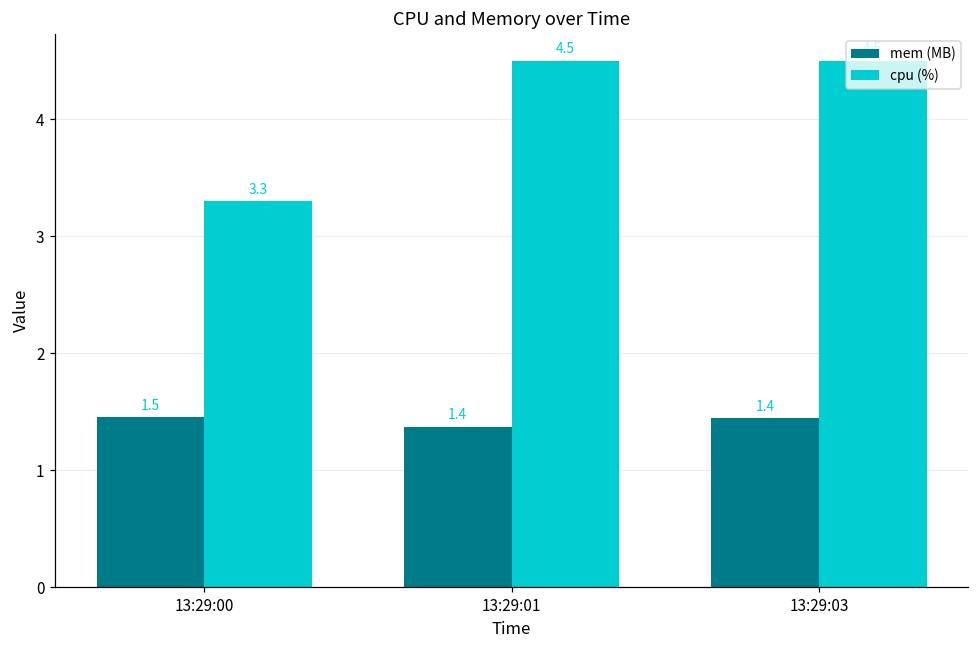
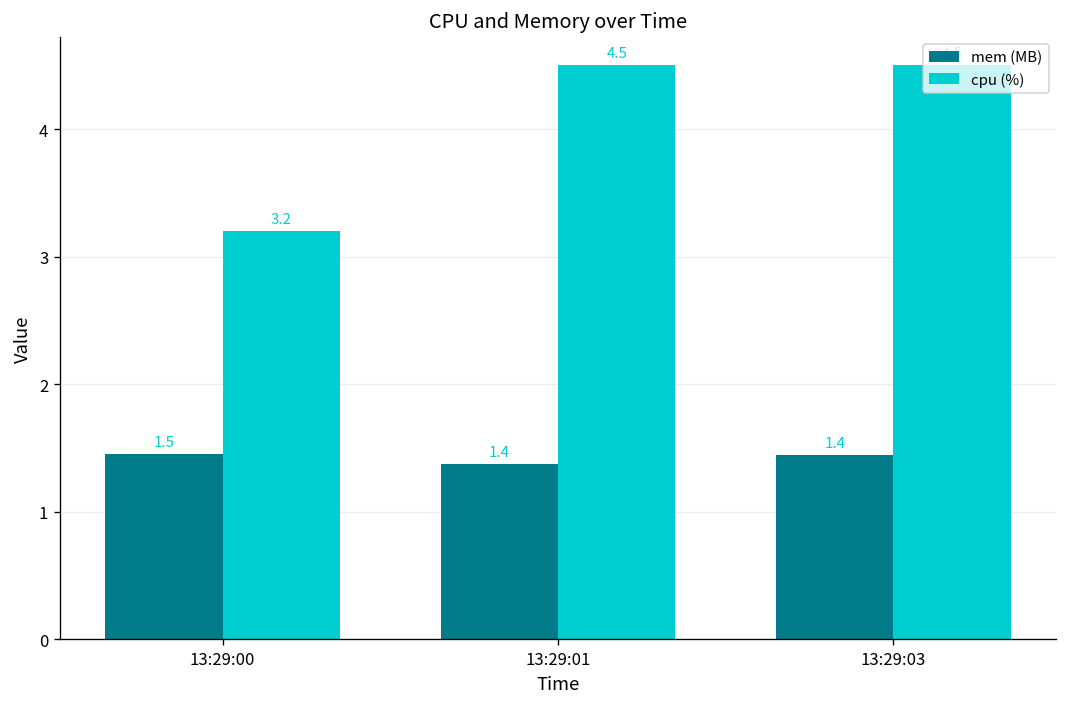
cpu (%), 13:29:00: 3.3 -> 3.2
